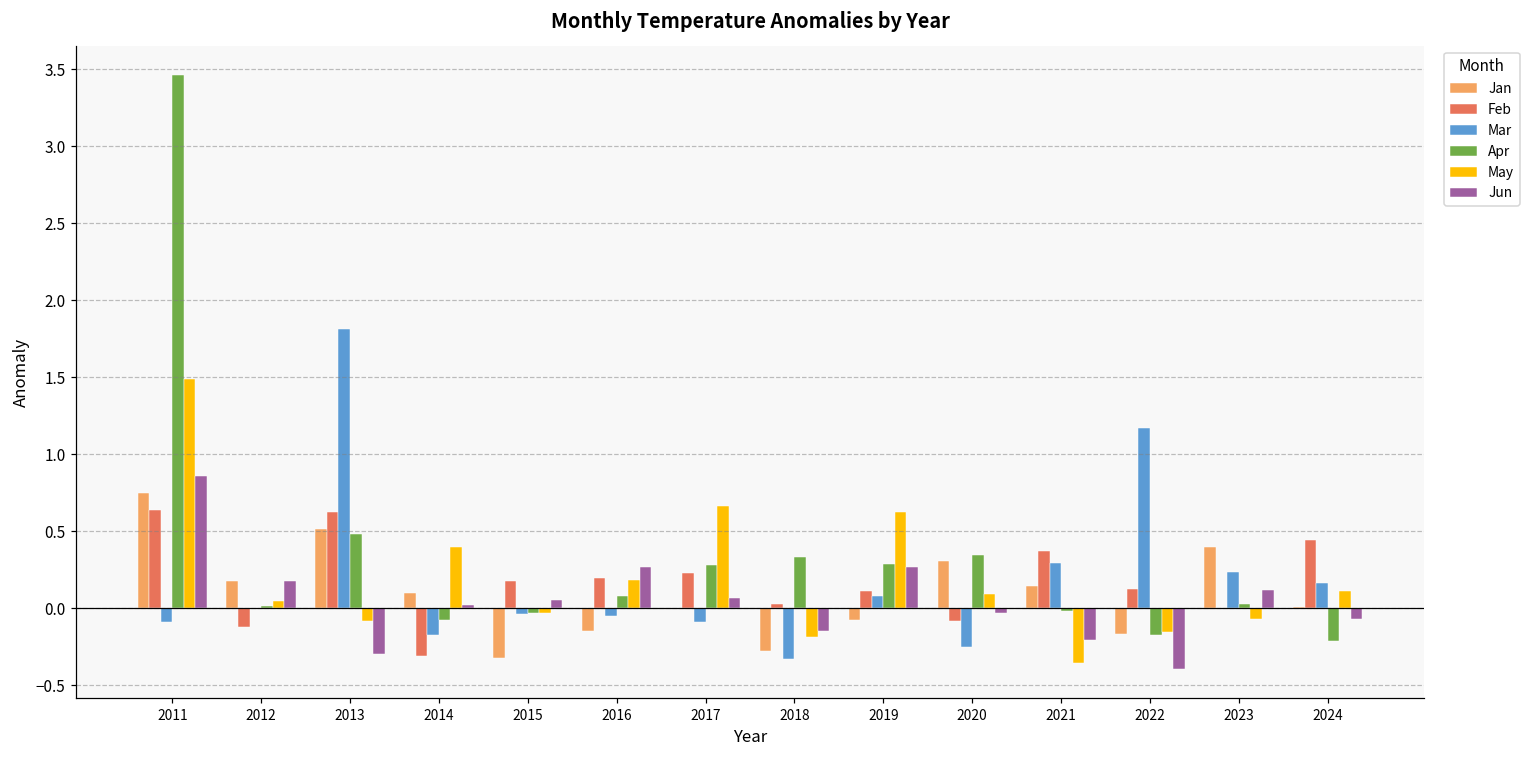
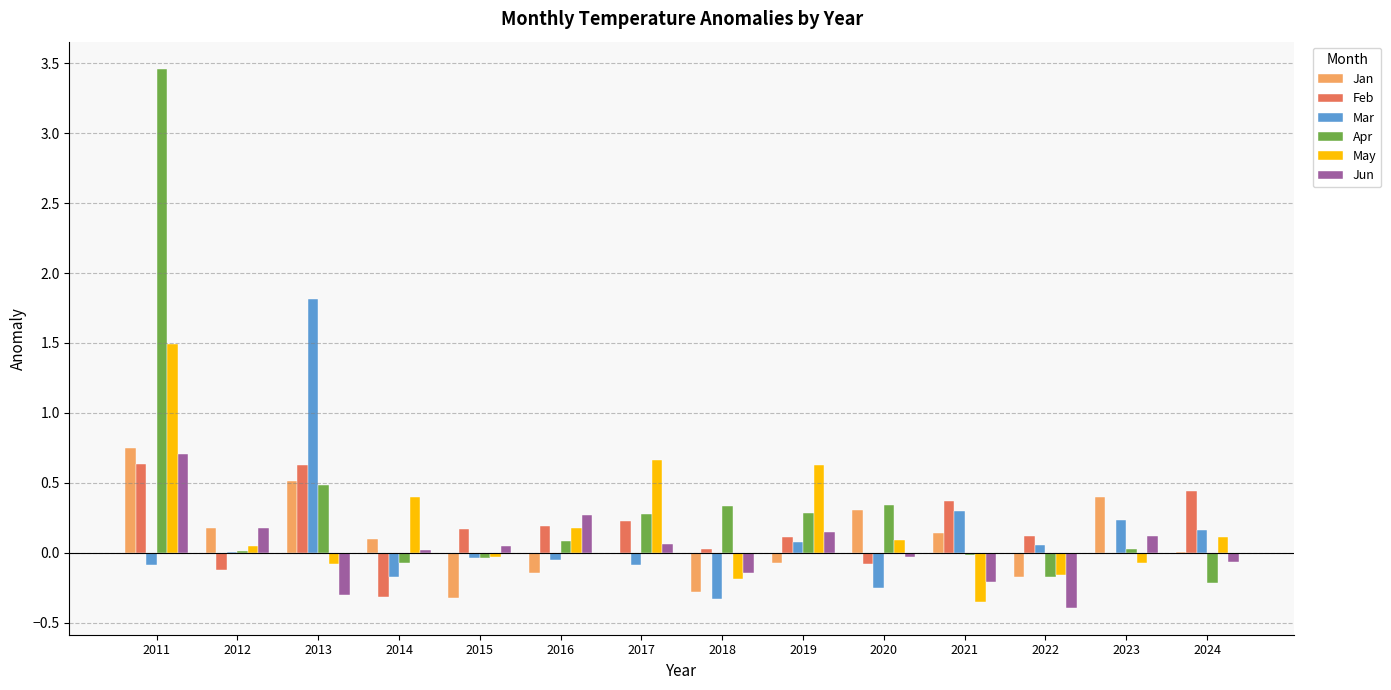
Jun, 2011: 0.86 -> 0.70
Jun, 2019: 0.27 -> 0.15
Mar, 2022: 1.17 -> 0.06
